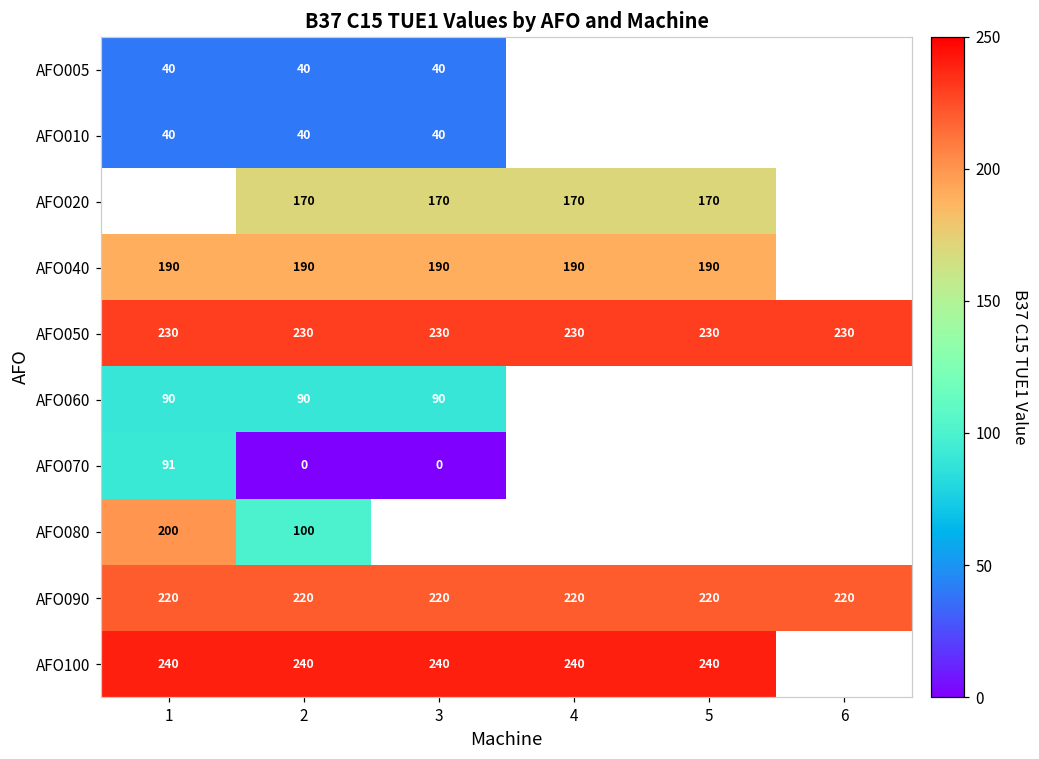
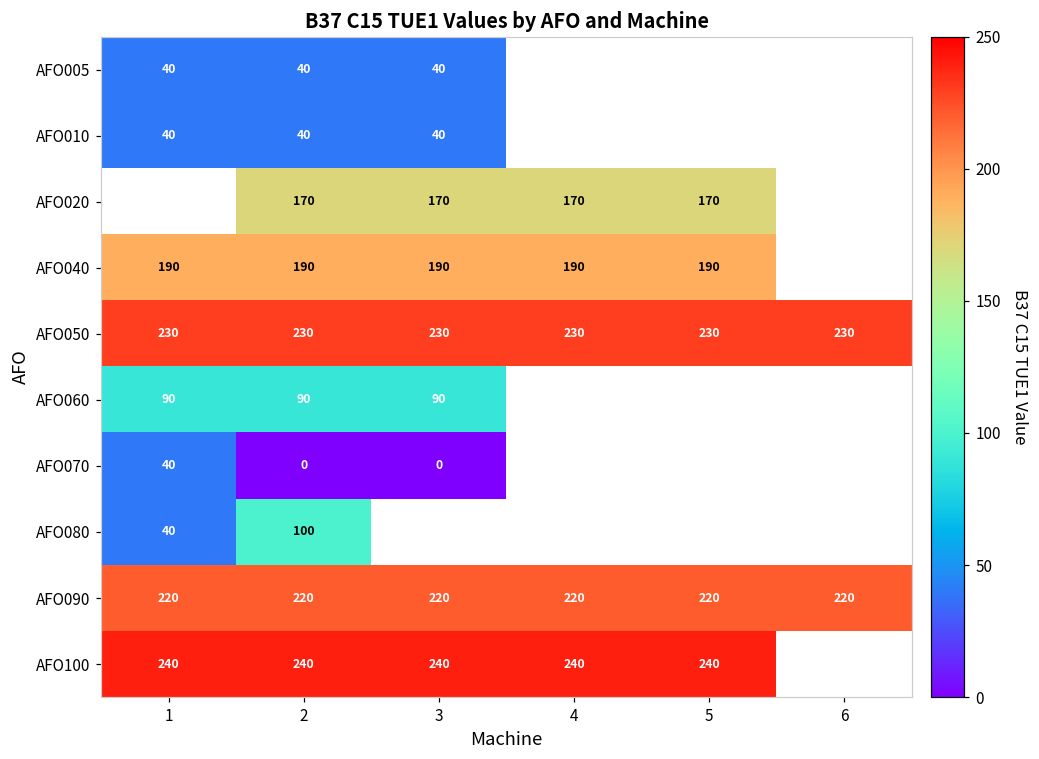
AFO070, 1: 91 -> 40
AFO080, 1: 200 -> 40
